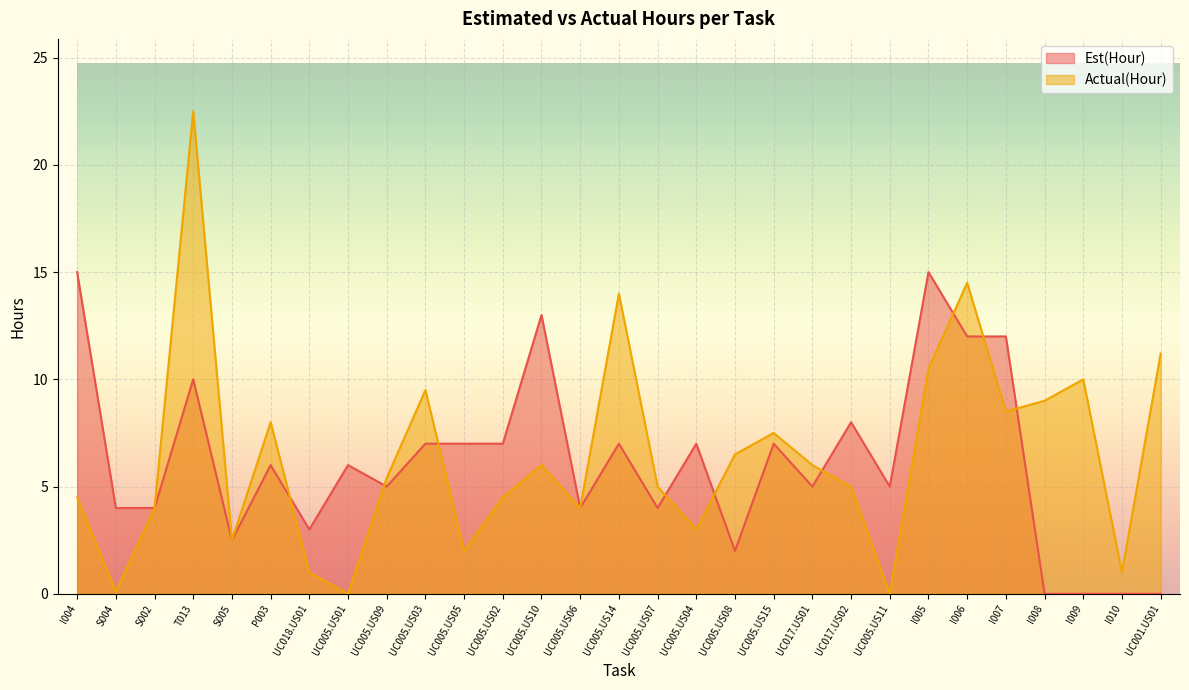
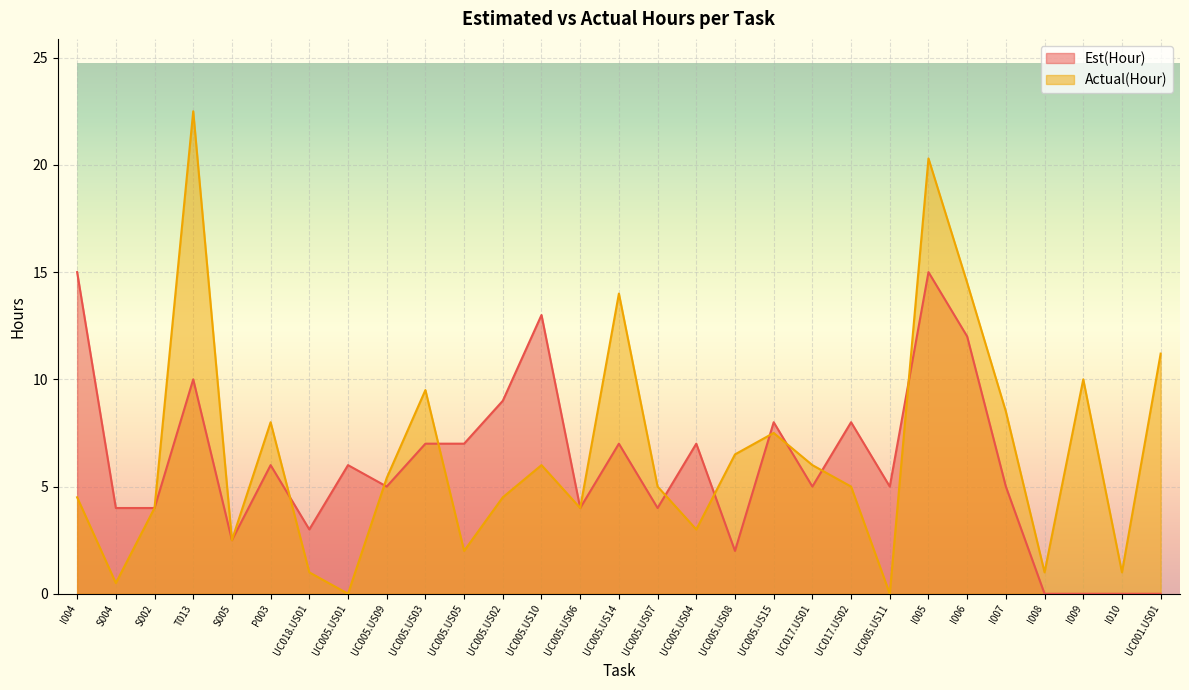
Actual(Hour), S004: 0.1 -> 0.5
Est(Hour), UC005.US02: 7 -> 9
Est(Hour), UC005.US15: 7 -> 8
Actual(Hour), I005: 10.5 -> 20.3
Est(Hour), I007: 12 -> 5
Actual(Hour), I008: 9 -> 1
